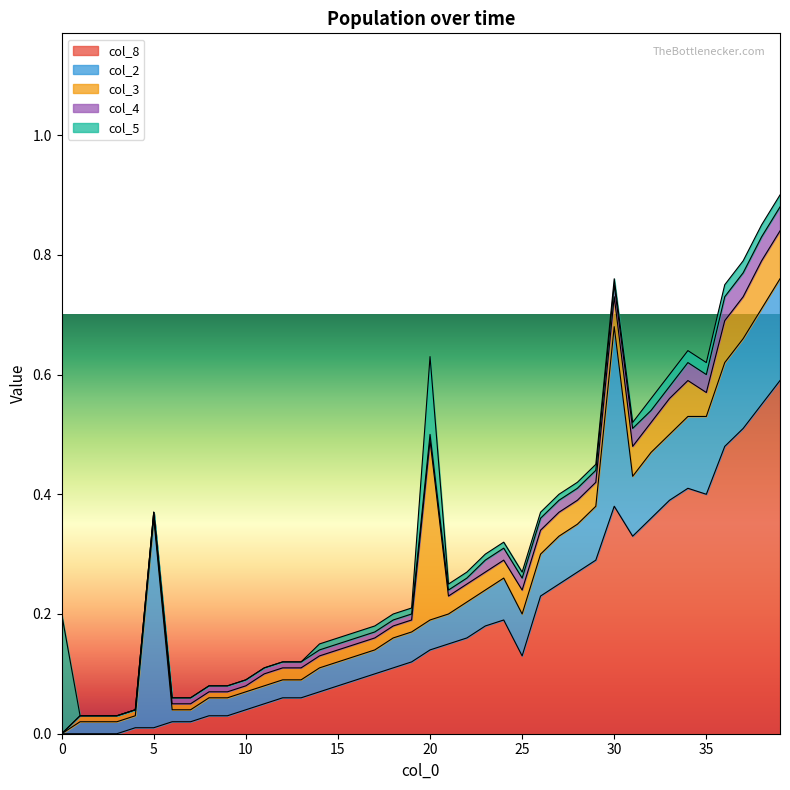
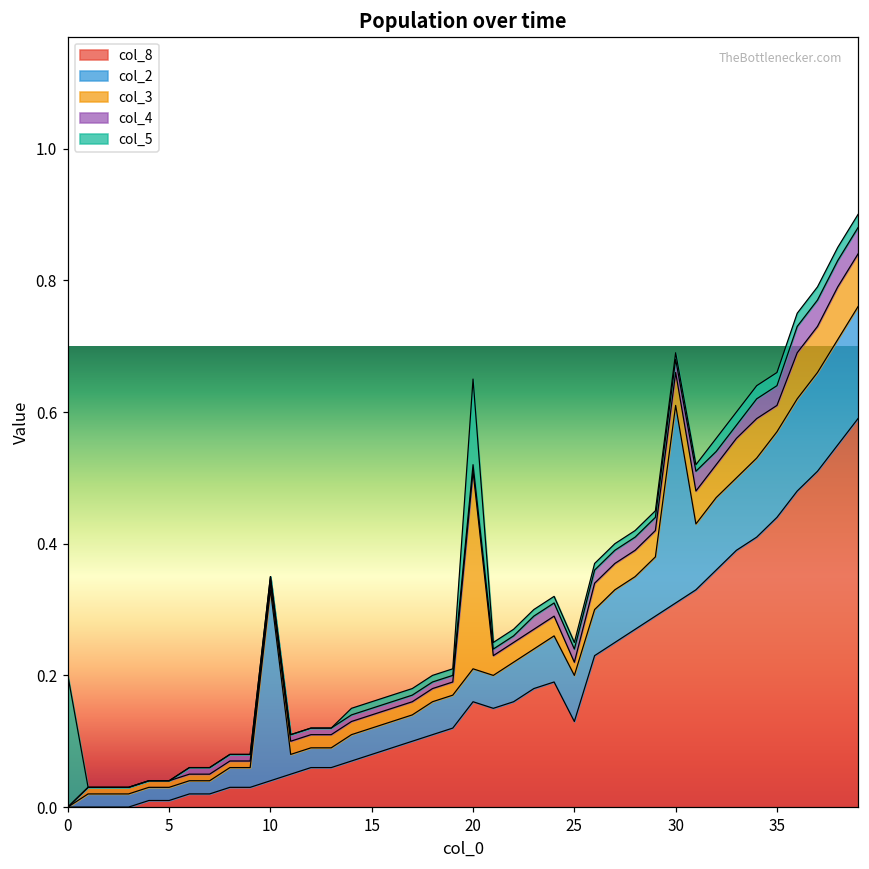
col_2, 5: 0.35 -> 0.02
col_2, 10: 0.03 -> 0.29
col_8, 20: 0.14 -> 0.16
col_3, 25: 0.04 -> 0.02
col_8, 30: 0.38 -> 0.31
col_8, 35: 0.40 -> 0.44
